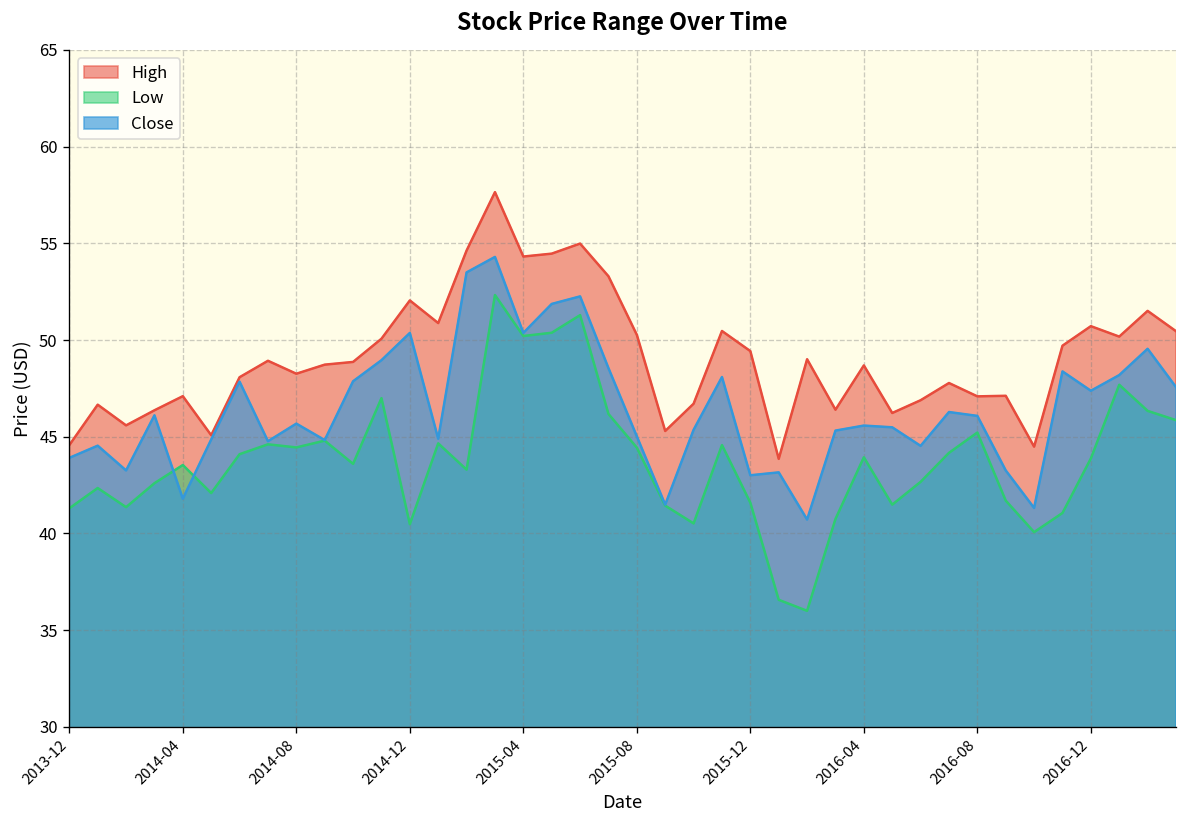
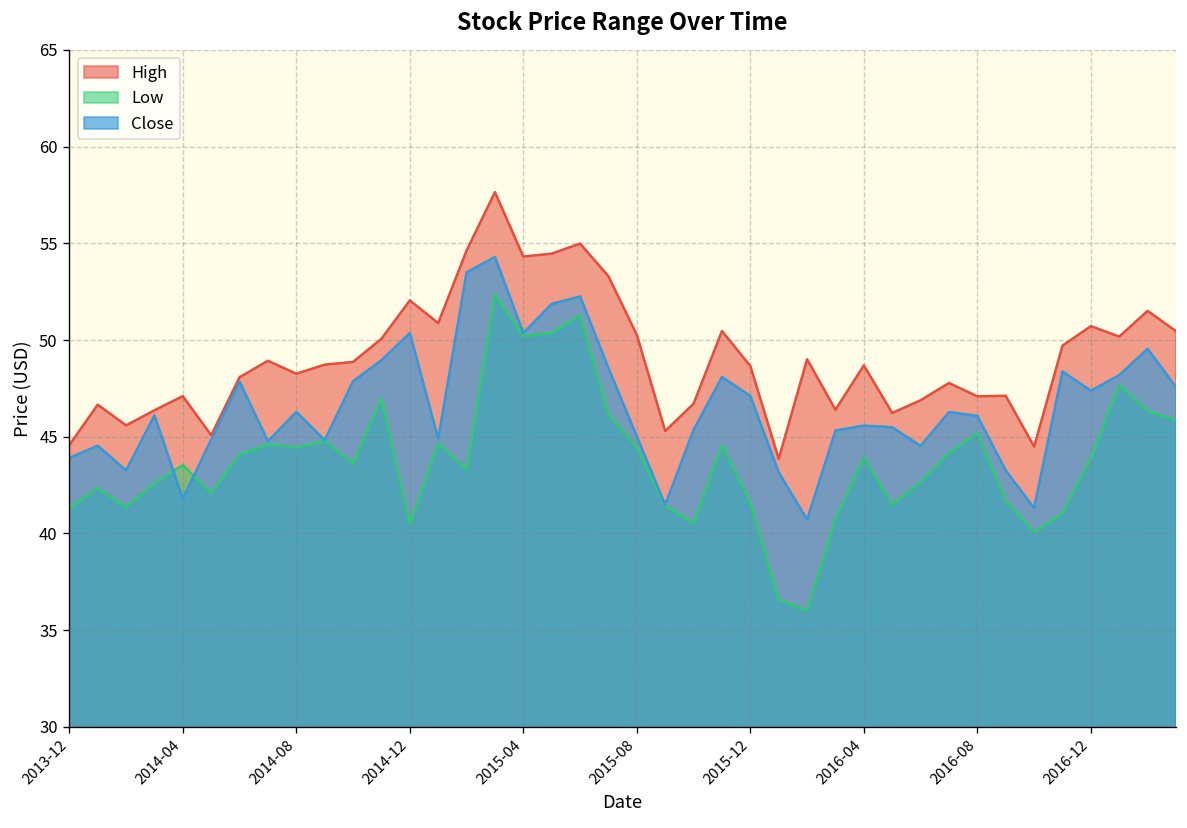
Close, 2014-08: 45.7 -> 46.3
High, 2015-12: 49.4 -> 48.7
Close, 2015-12: 43.0 -> 47.1
